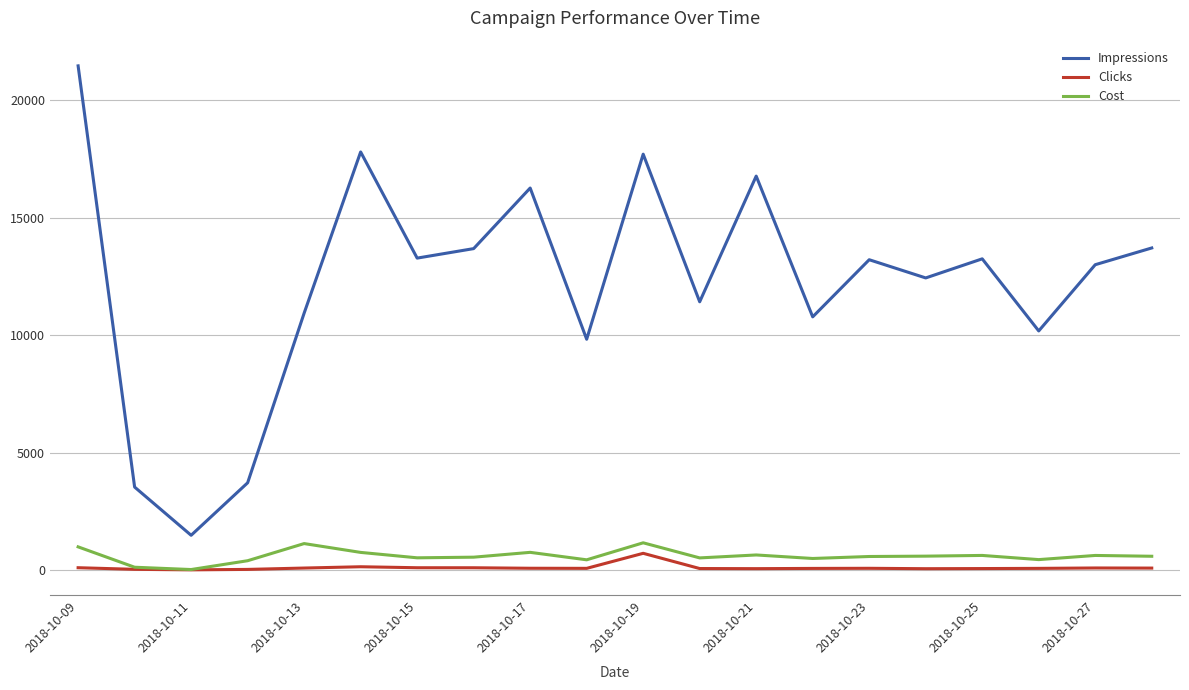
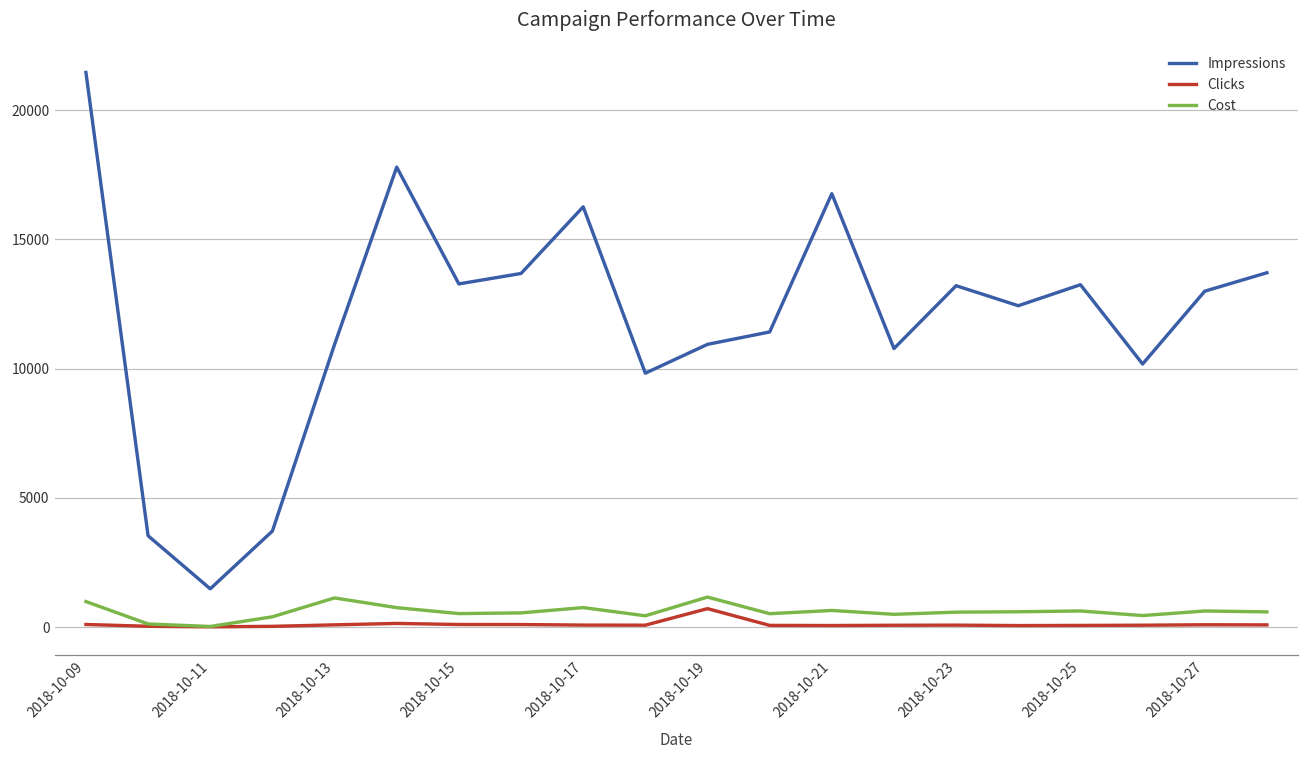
Impressions, 2018-10-19: 17700 -> 10900
